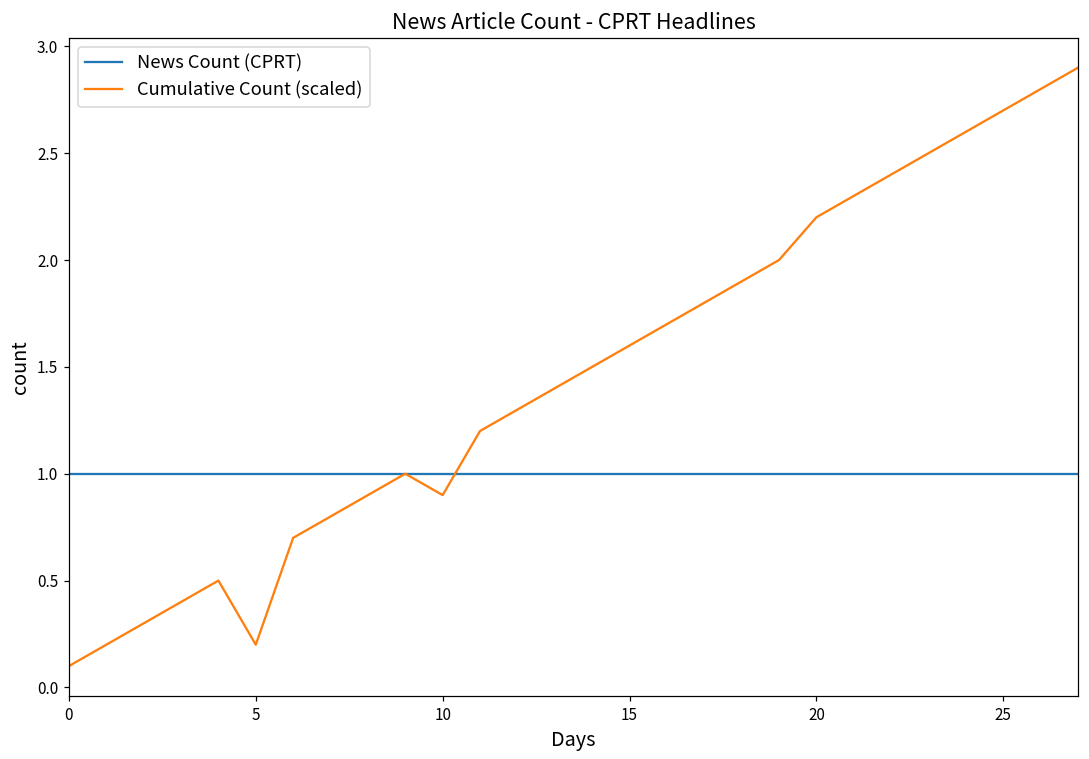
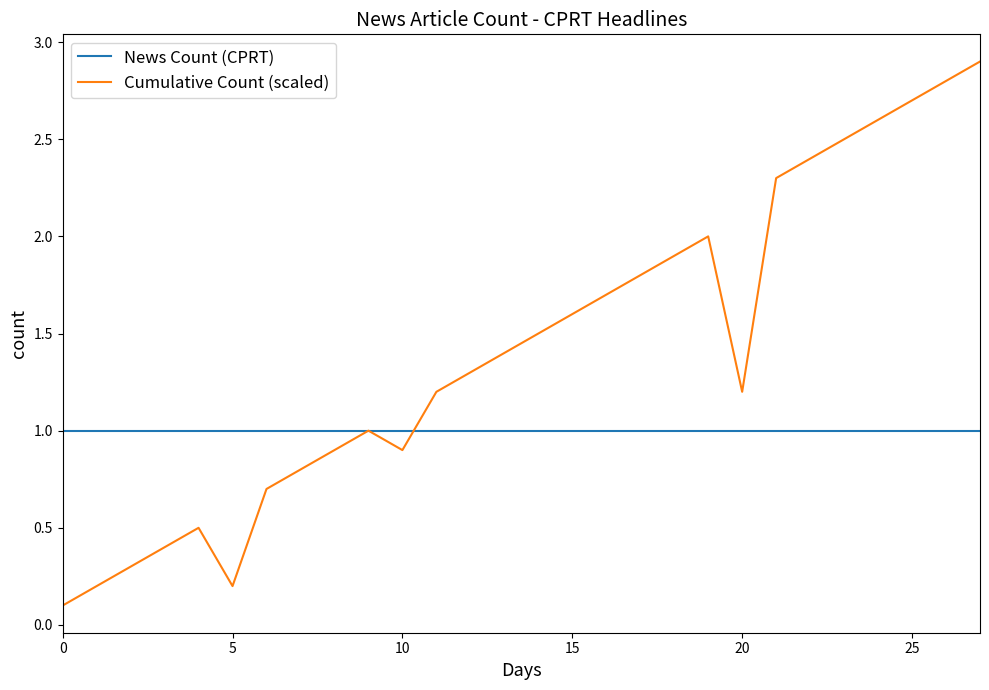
Cumulative Count (scaled), 20: 2.20 -> 1.20
